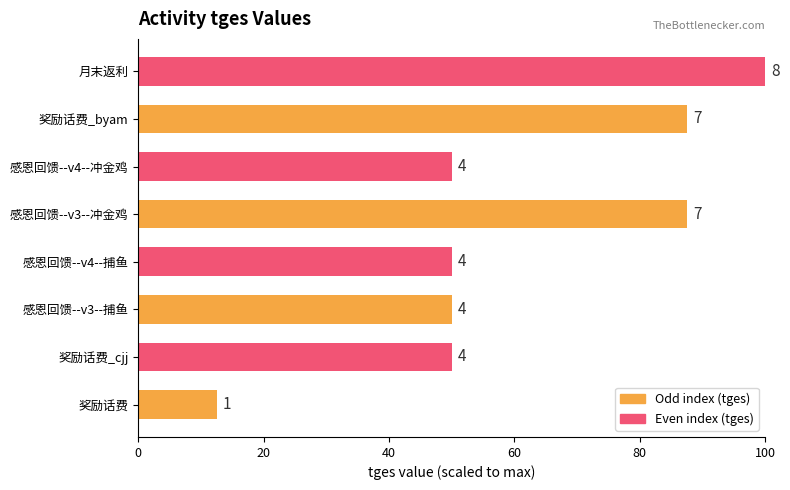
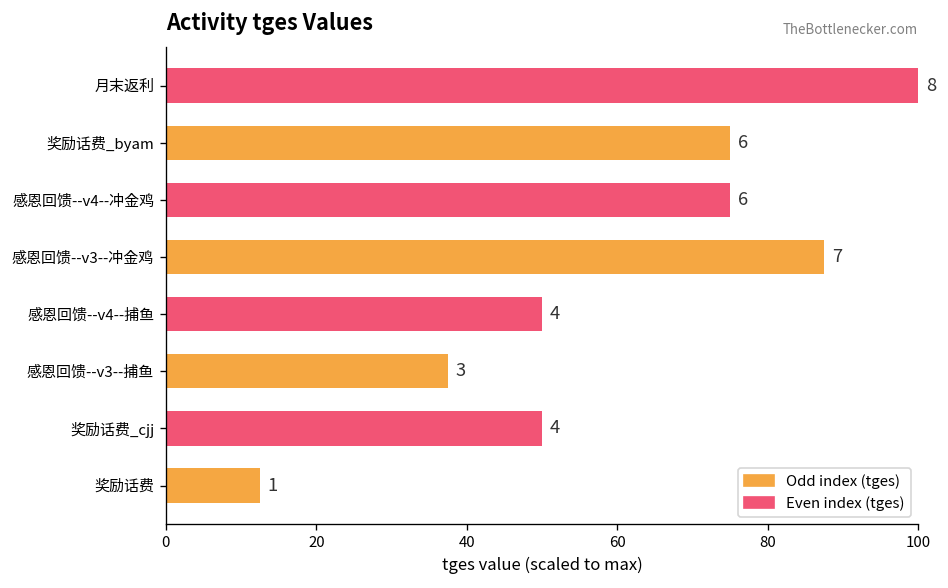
奖励话费_byam: 7 -> 6
感恩回馈--v4--冲金鸡: 4 -> 6
感恩回馈--v3--捕鱼: 4 -> 3
